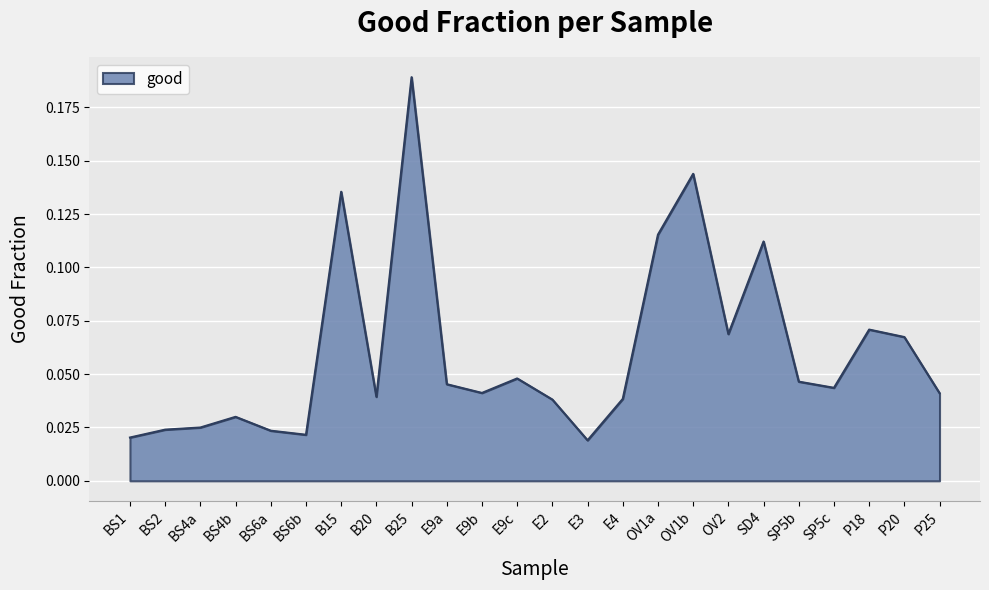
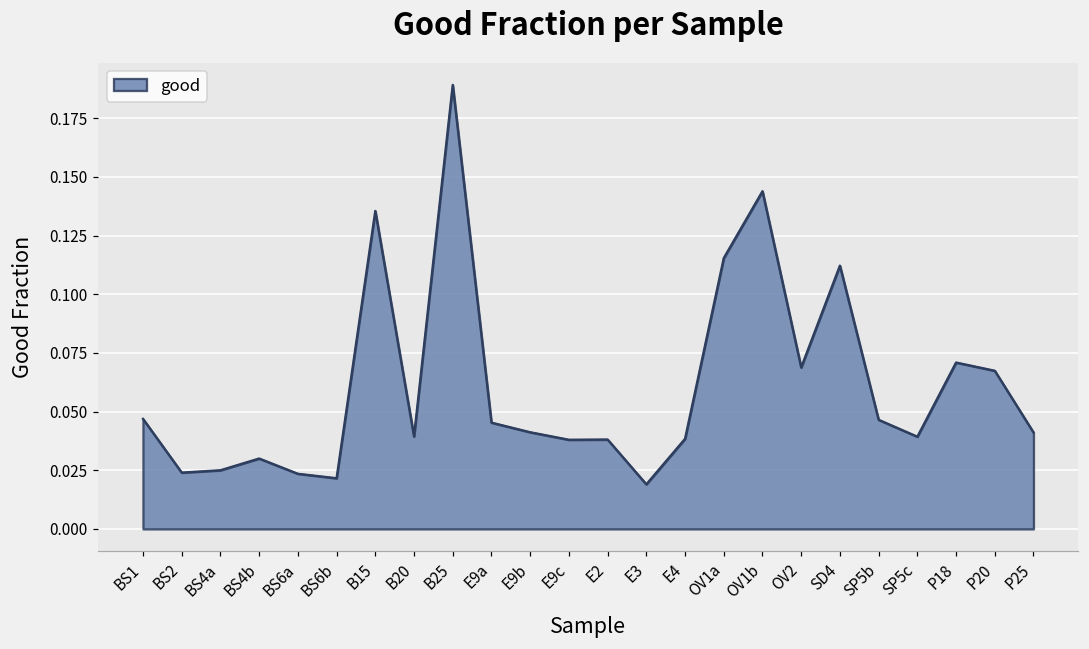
BS1: 0.020 -> 0.047
E9c: 0.048 -> 0.038
SP5c: 0.044 -> 0.039
